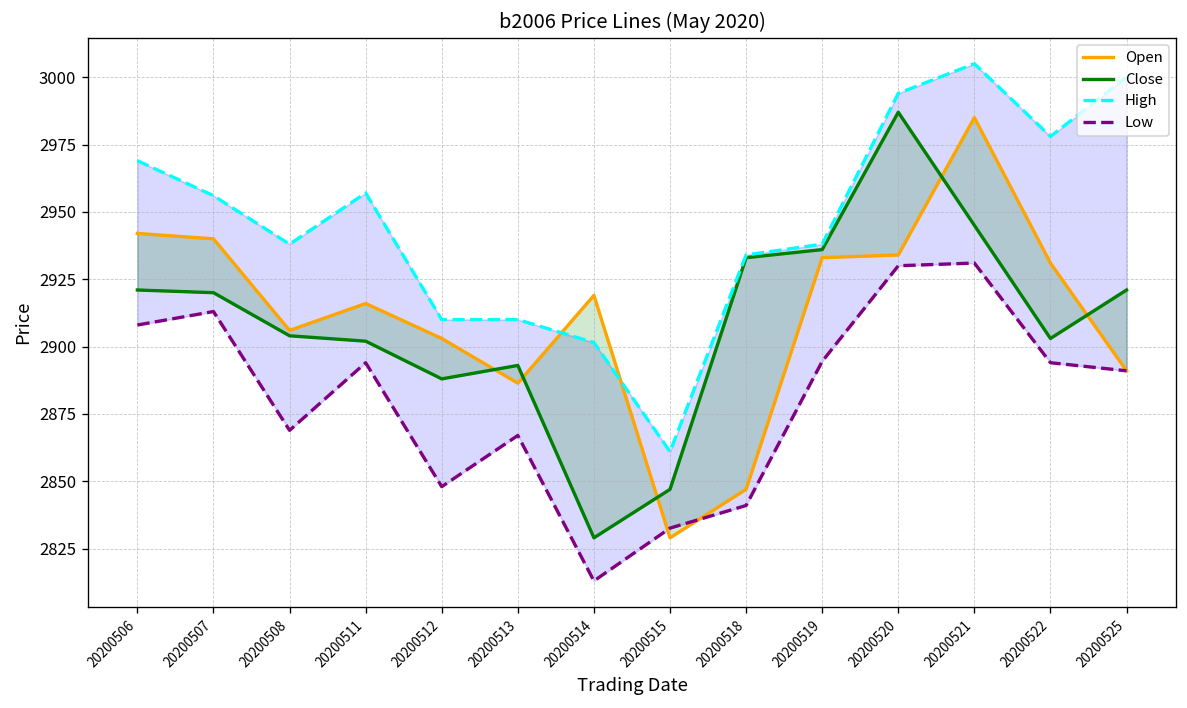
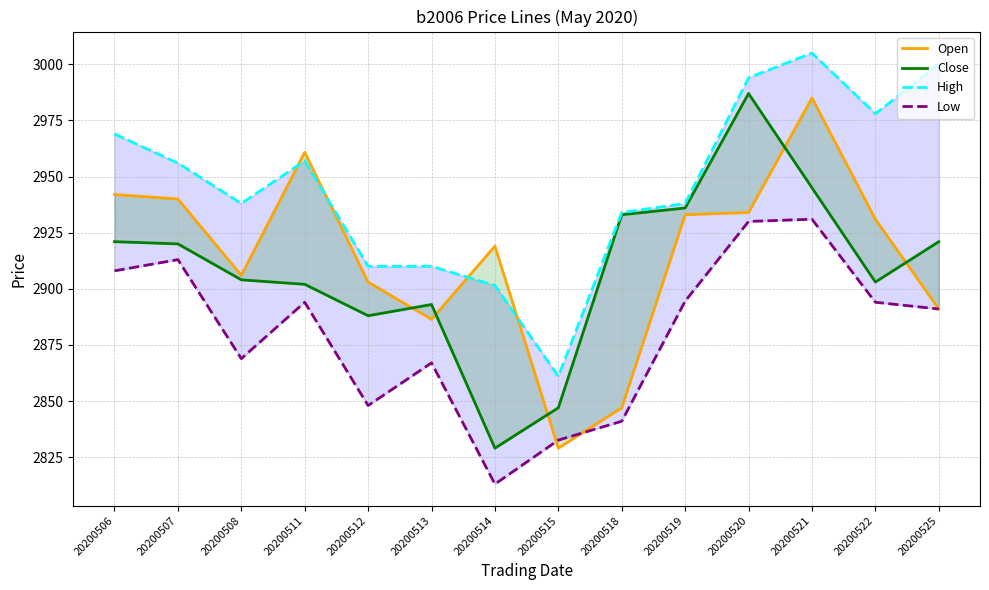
Open, 20200511: 2916 -> 2961
